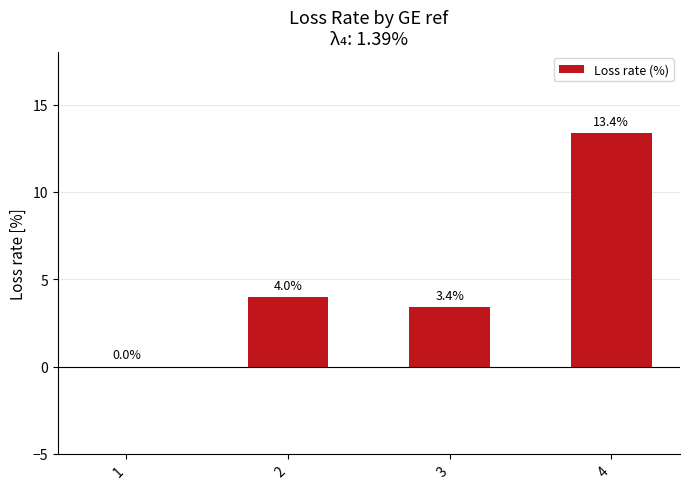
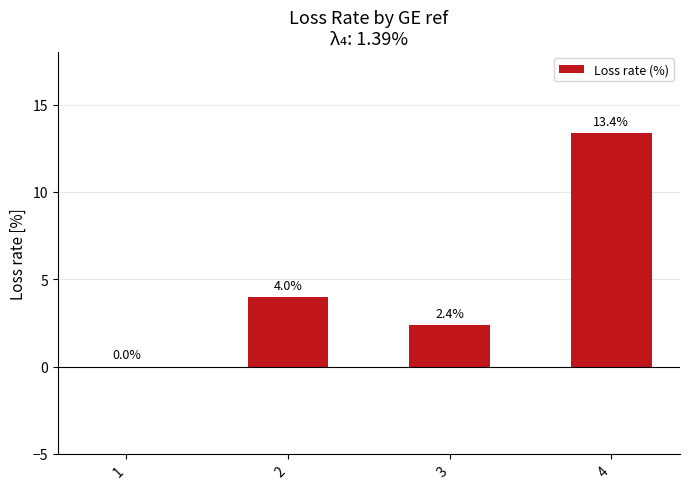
3: 3.4% -> 2.4%
